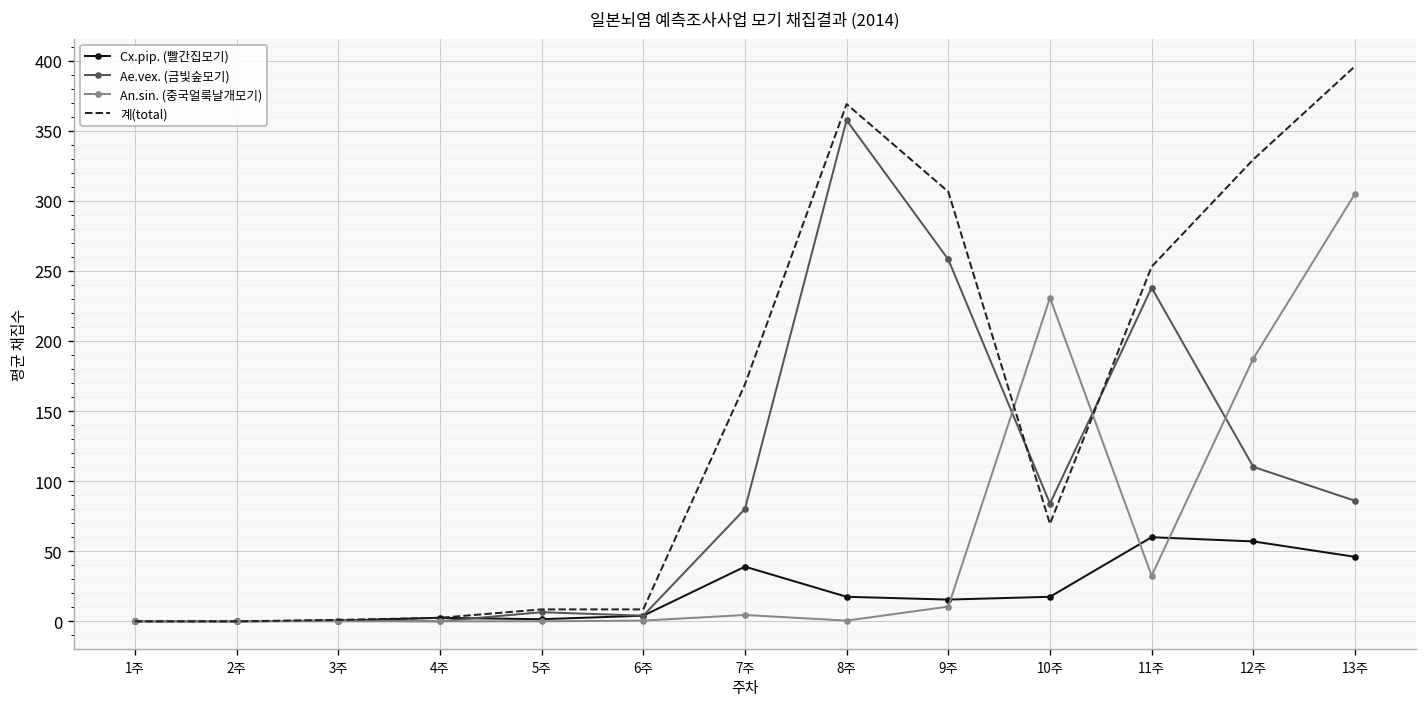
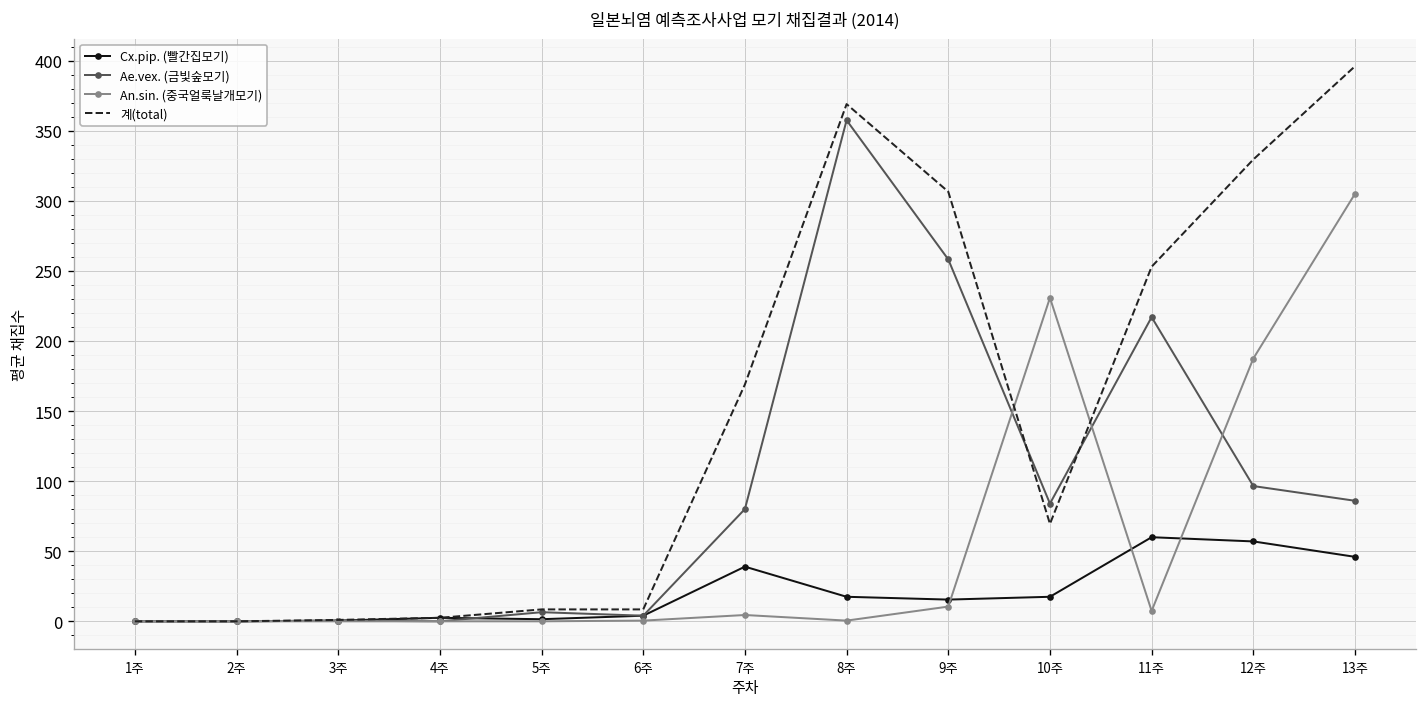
Ae.vex. (금빛숲모기), 11주: 238 -> 217
An.sin. (중국얼룩날개모기), 11주: 33 -> 7
Ae.vex. (금빛숲모기), 12주: 110 -> 97
